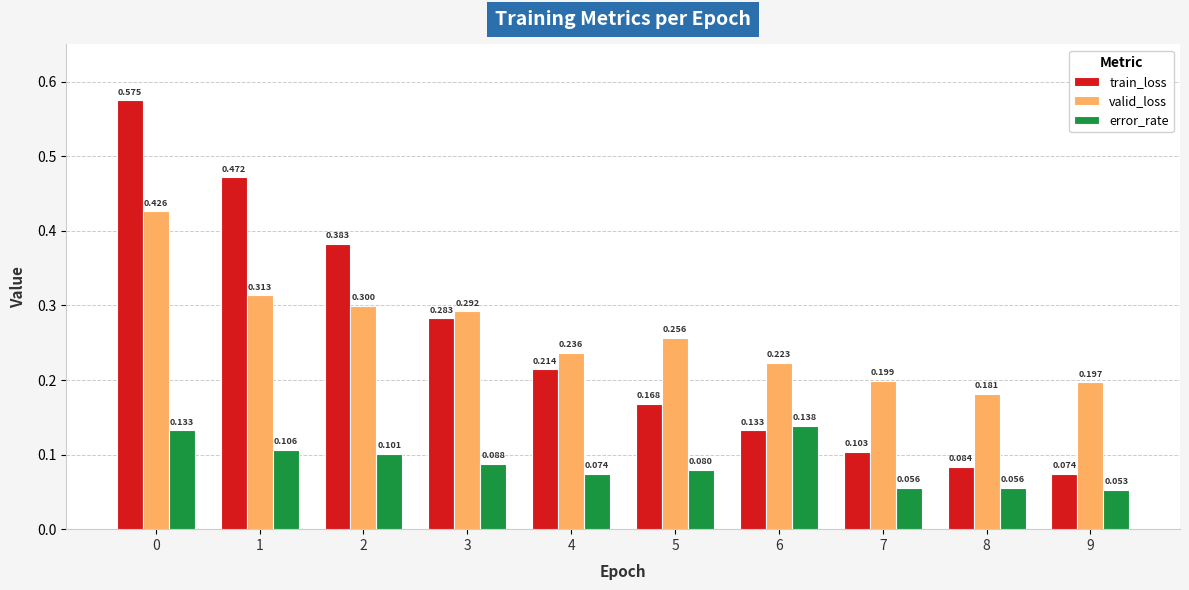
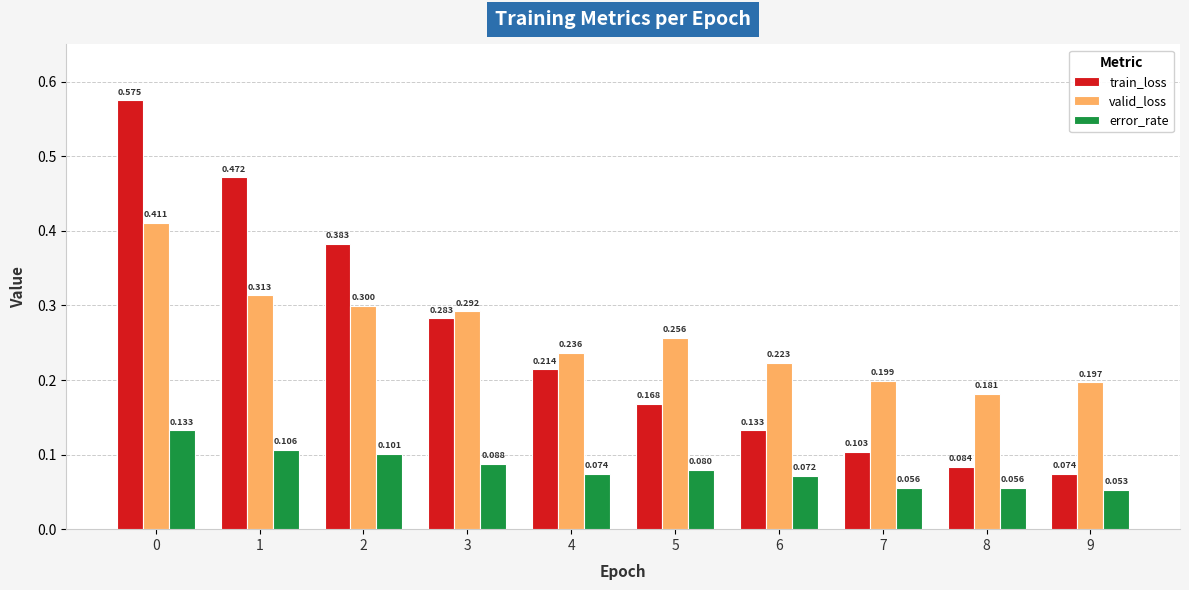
valid_loss, 0: 0.426 -> 0.411
error_rate, 6: 0.138 -> 0.072
